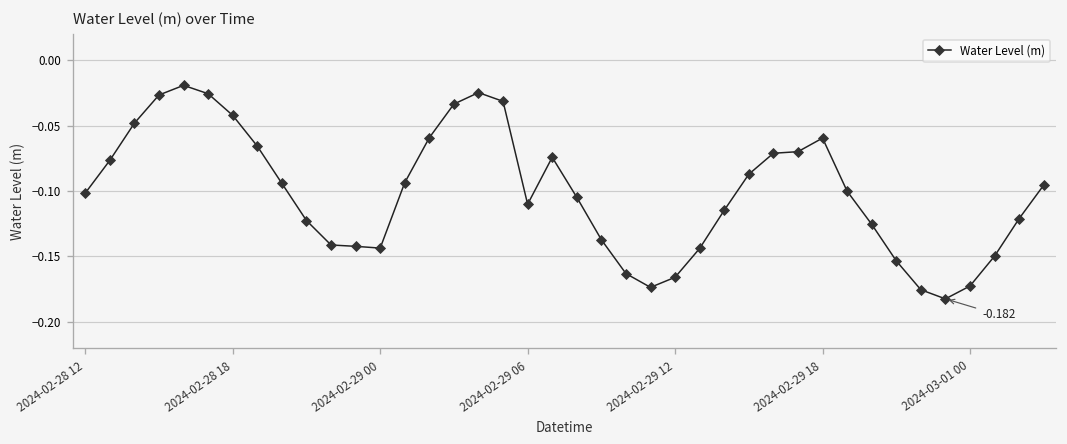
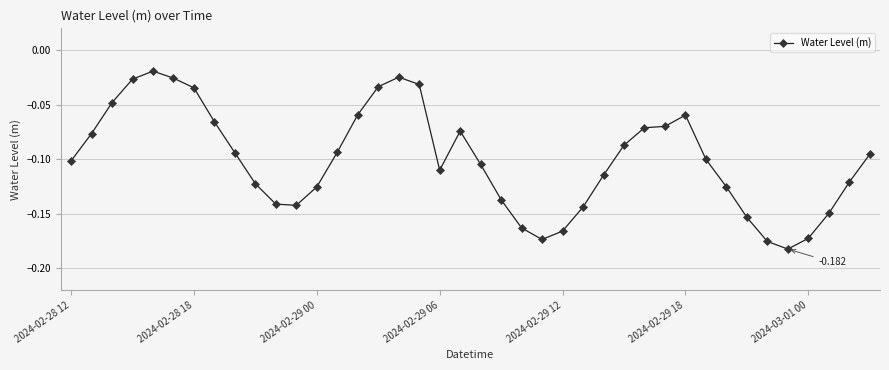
2024-02-28 18: -0.042 -> -0.035
2024-02-29 00: -0.144 -> -0.125
